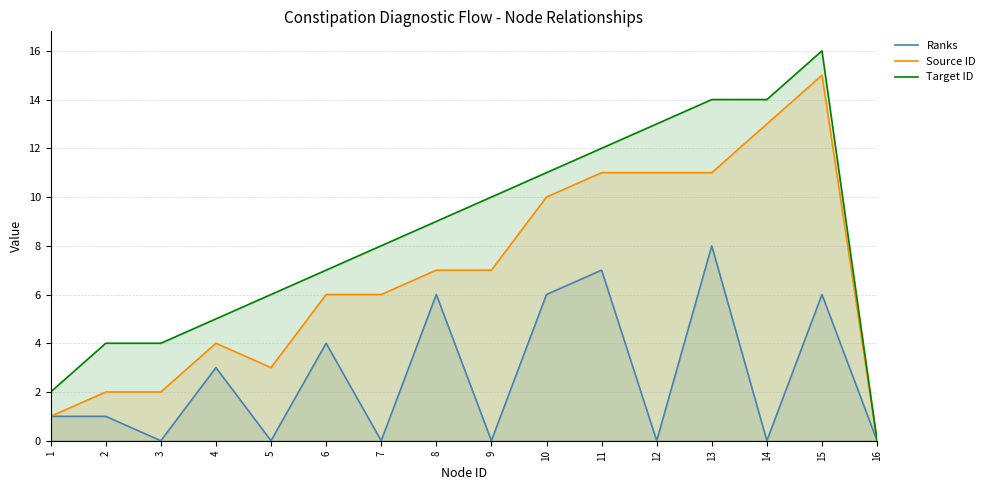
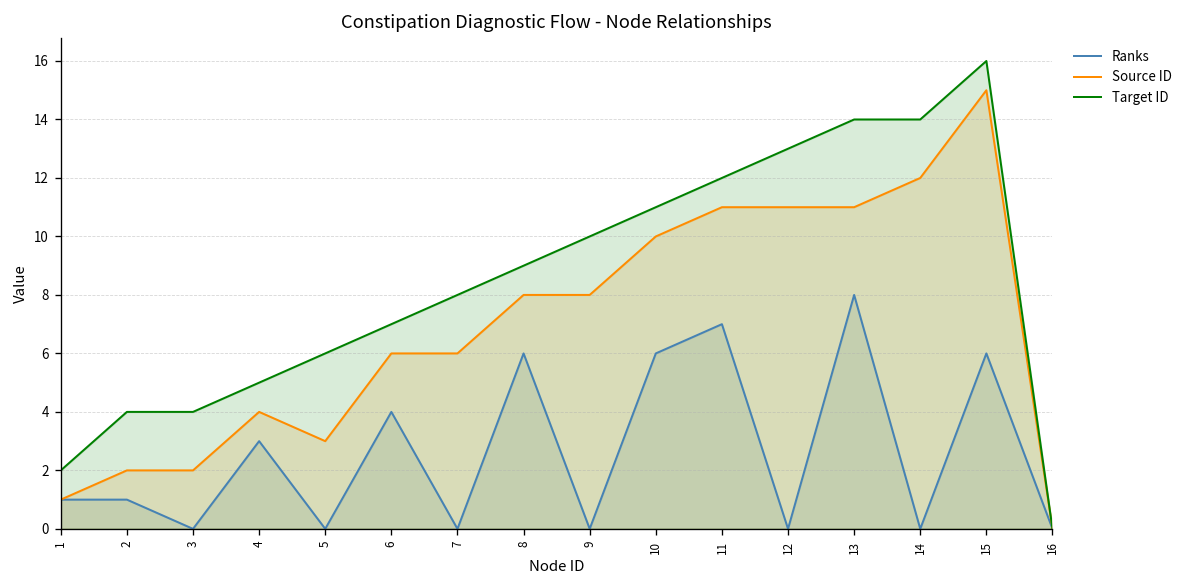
Source ID, 8: 7 -> 8
Source ID, 9: 7 -> 8
Source ID, 14: 13 -> 12
